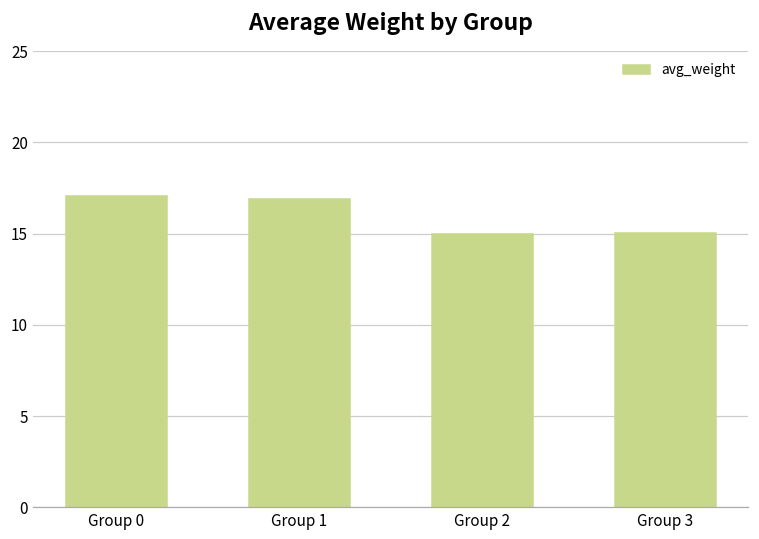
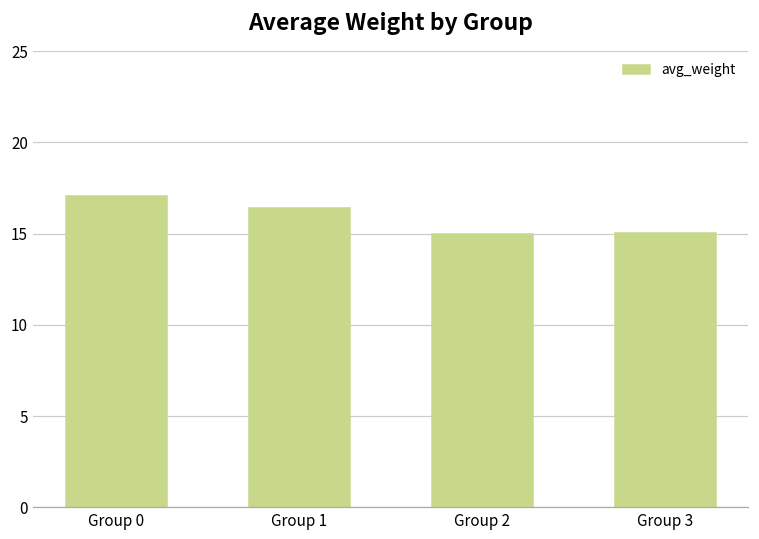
Group 1: 16.9 -> 16.4
